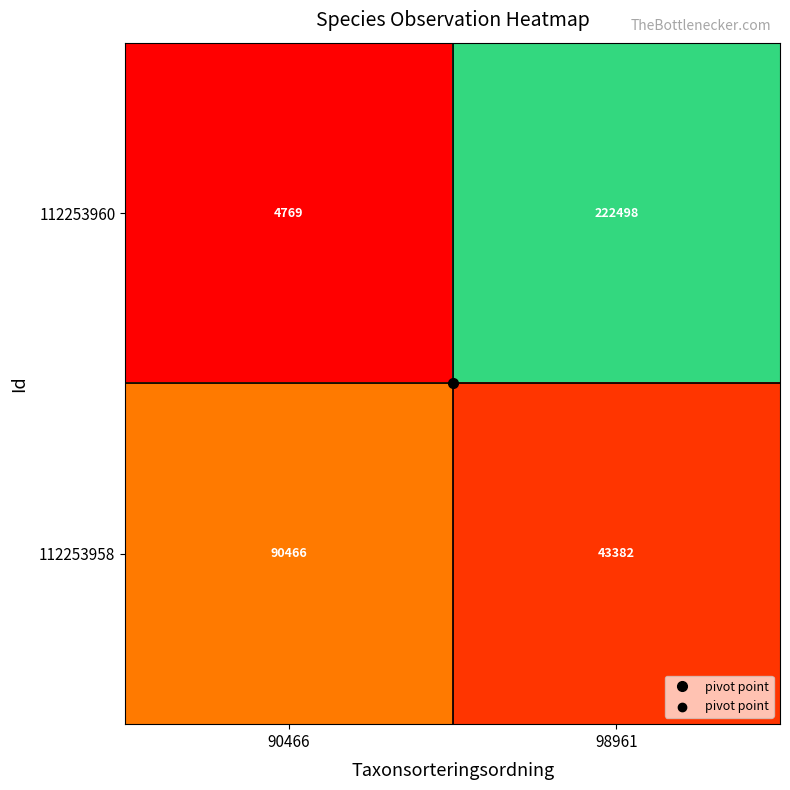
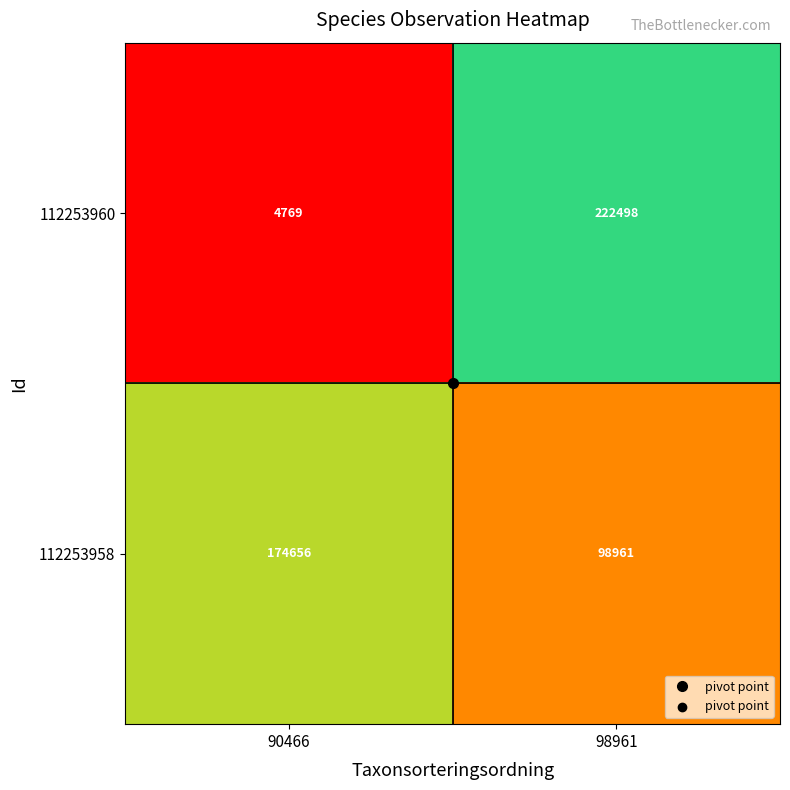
112253958, 90466: 90466 -> 174656
112253958, 98961: 43382 -> 98961
